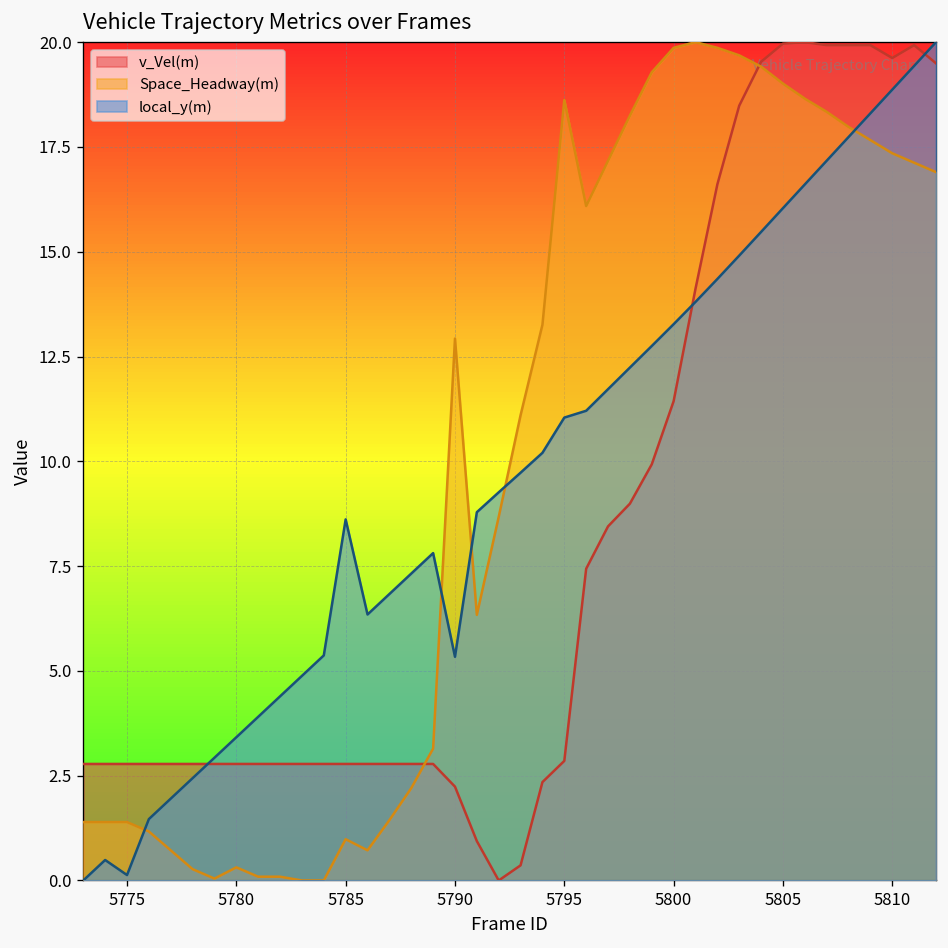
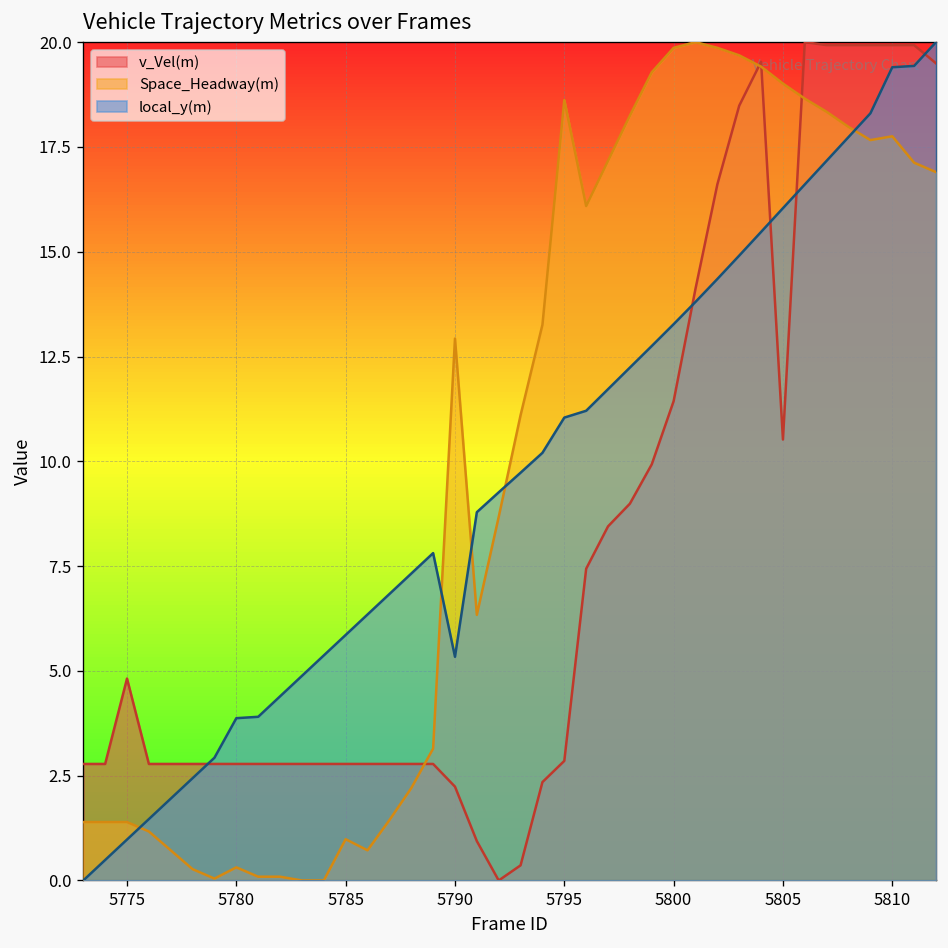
v_Vel(m), 5775: 2.8 -> 4.8
local_y(m), 5775: 0.1 -> 1.0
local_y(m), 5780: 3.4 -> 3.9
local_y(m), 5785: 8.6 -> 5.9
v_Vel(m), 5805: 20.0 -> 10.5
v_Vel(m), 5810: 19.6 -> 19.9
Space_Headway(m), 5810: 17.3 -> 17.8
local_y(m), 5810: 18.9 -> 19.4
